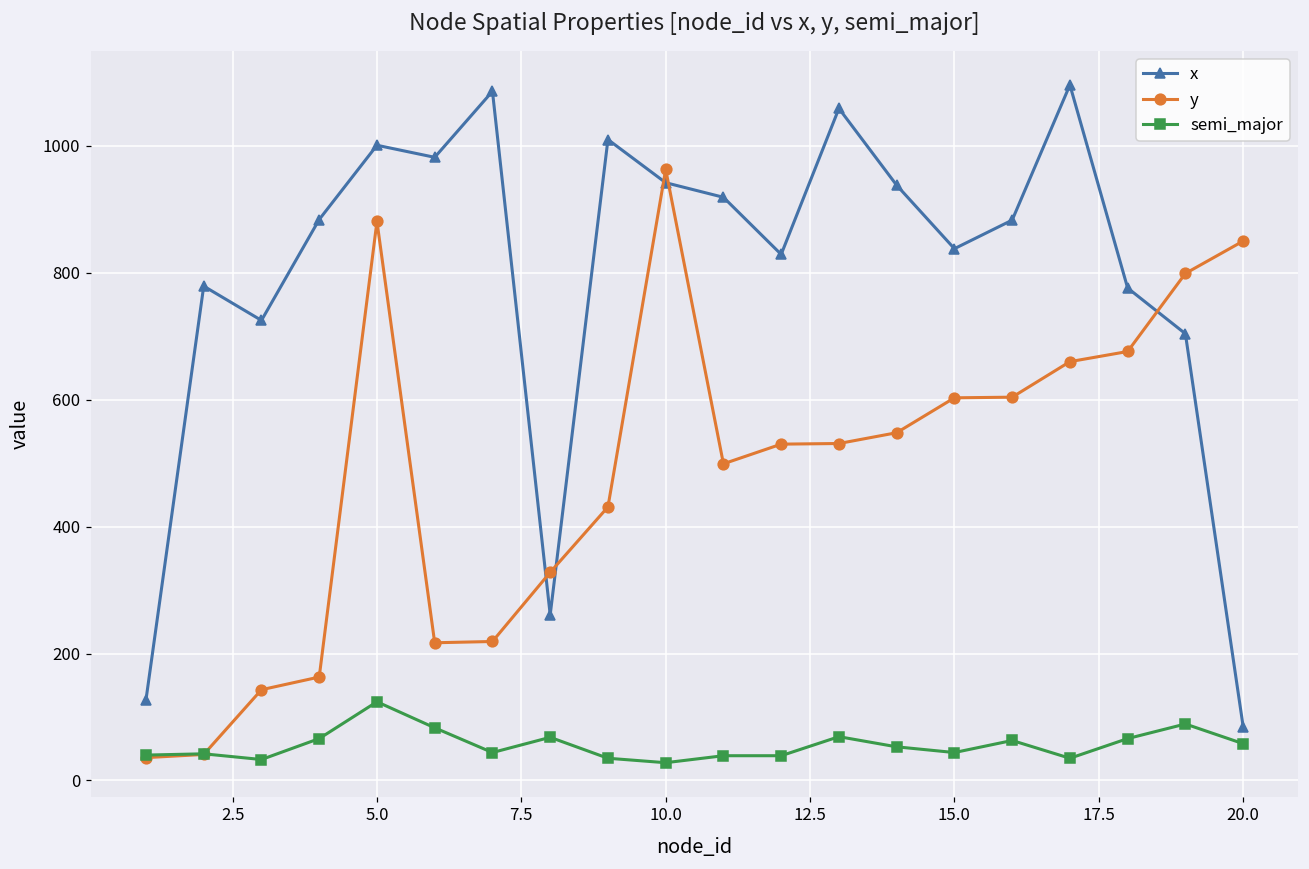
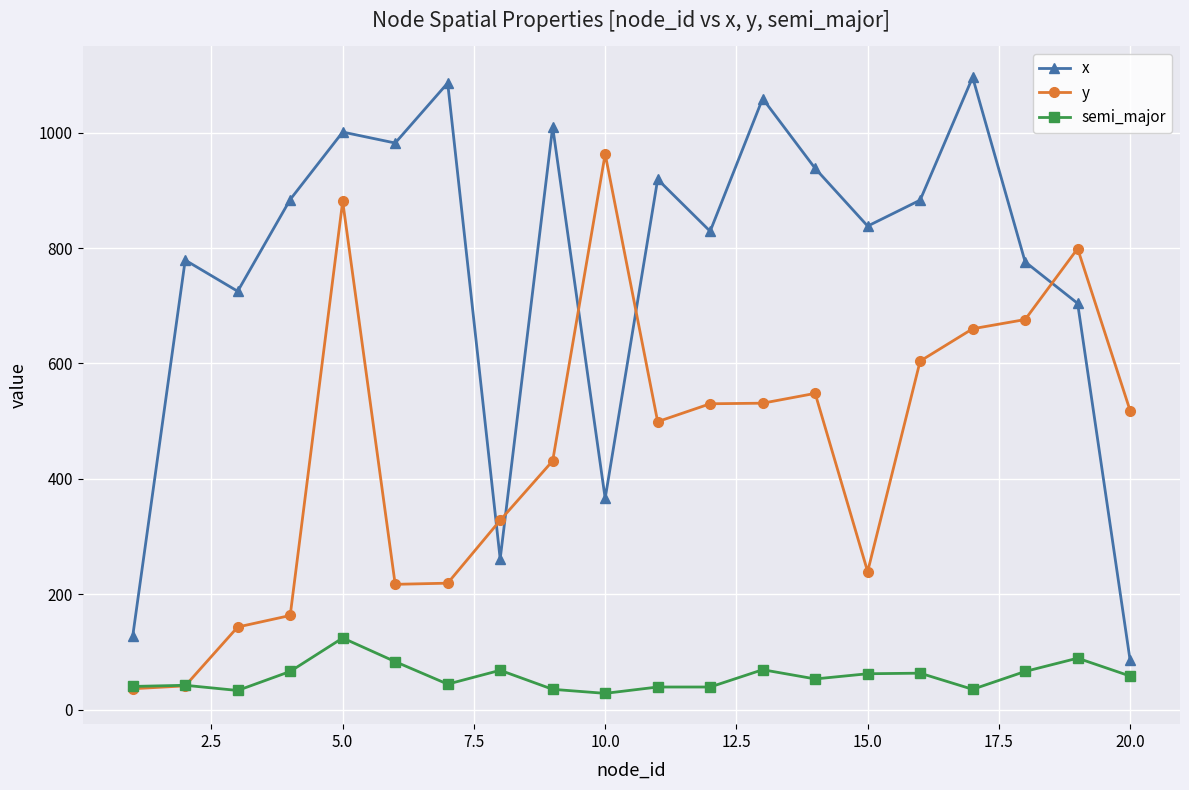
x, 10.0: 940 -> 370
y, 15.0: 600 -> 240
semi_major, 15.0: 40 -> 60
y, 20.0: 850 -> 520
